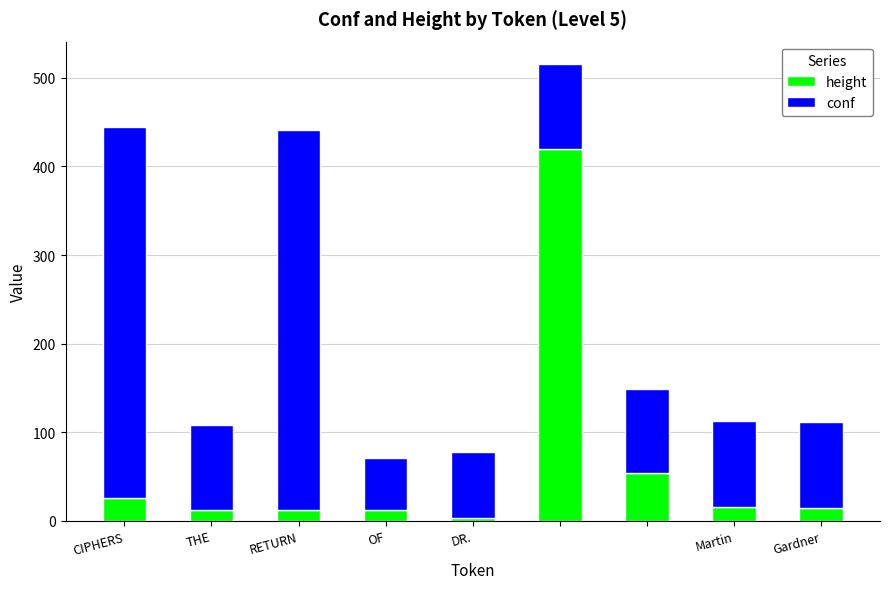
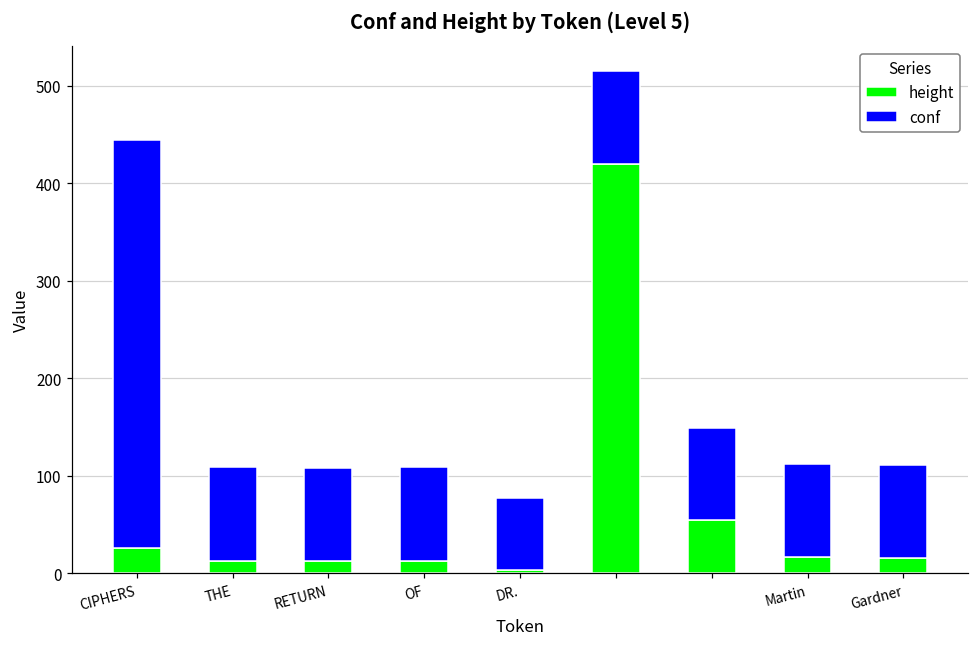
conf, RETURN: 430 -> 100
conf, OF: 60 -> 100
